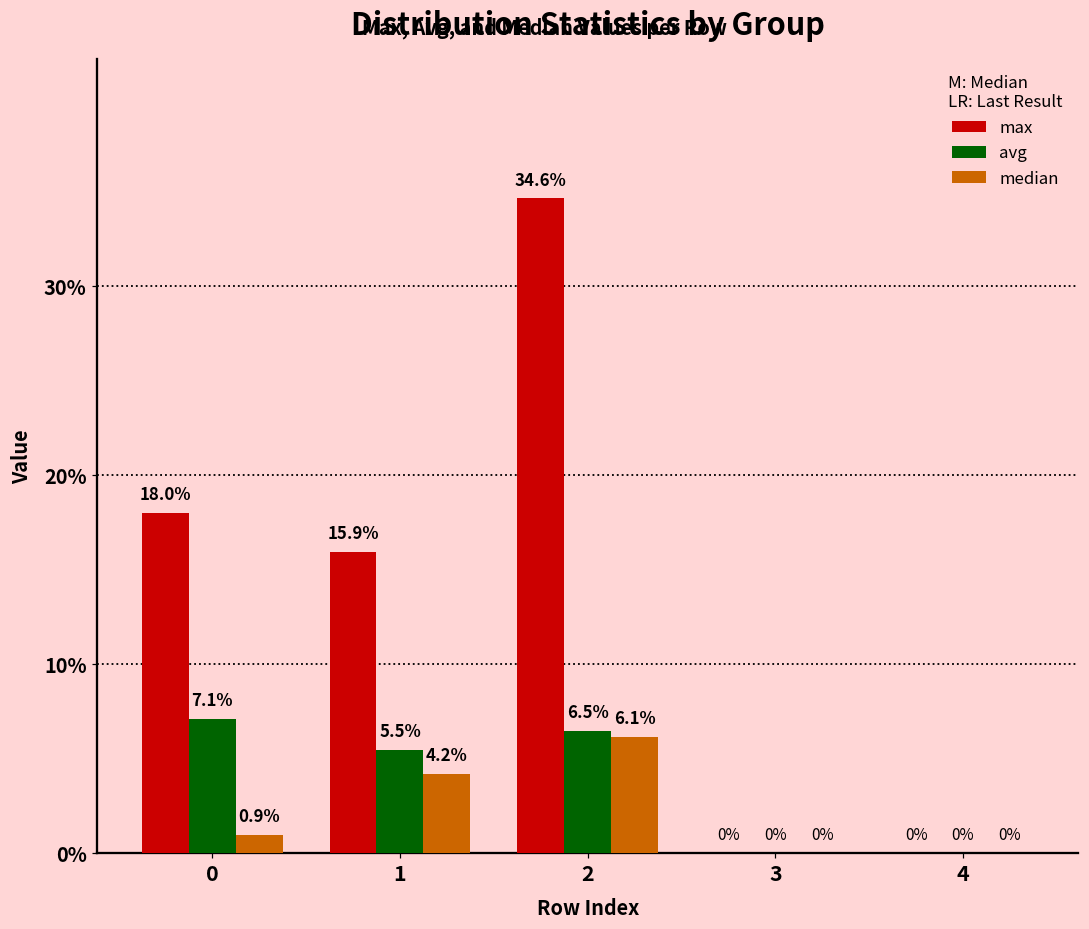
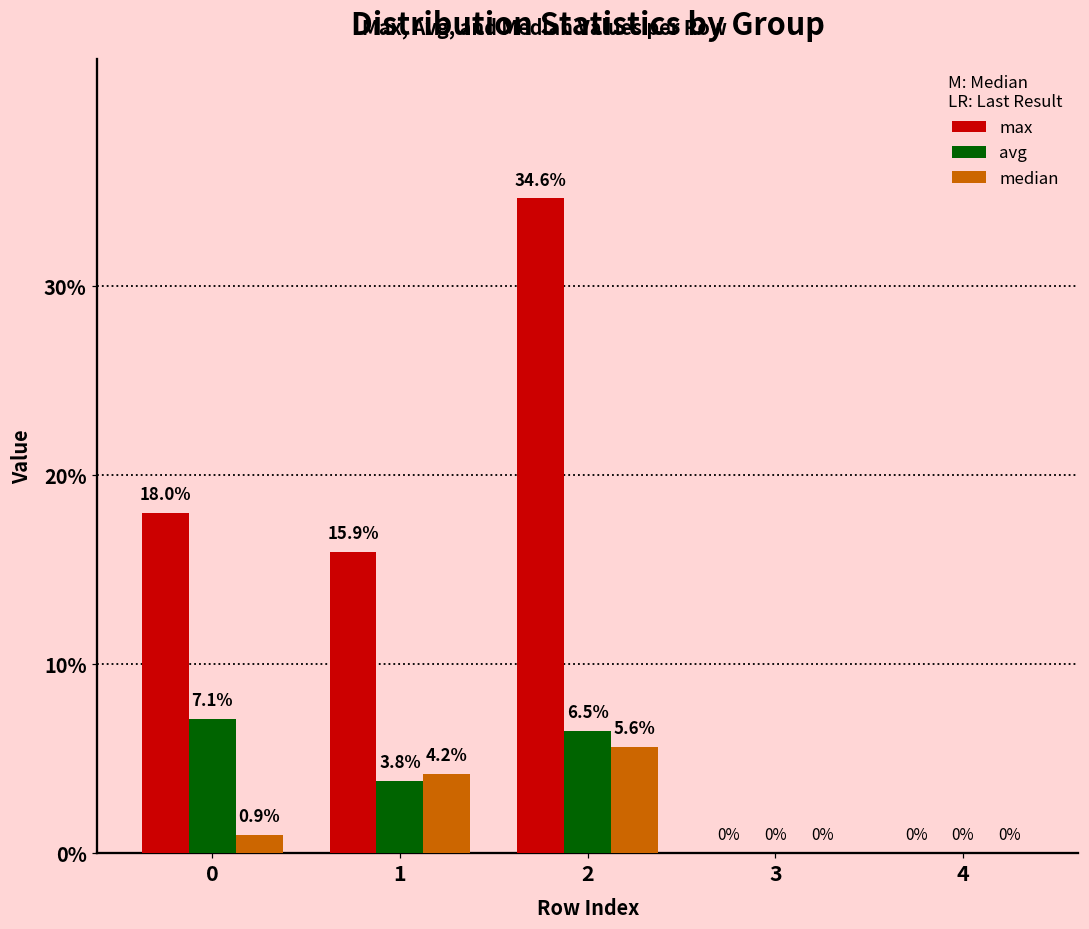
avg, 1: 5.5% -> 3.8%
median, 2: 6.1% -> 5.6%
